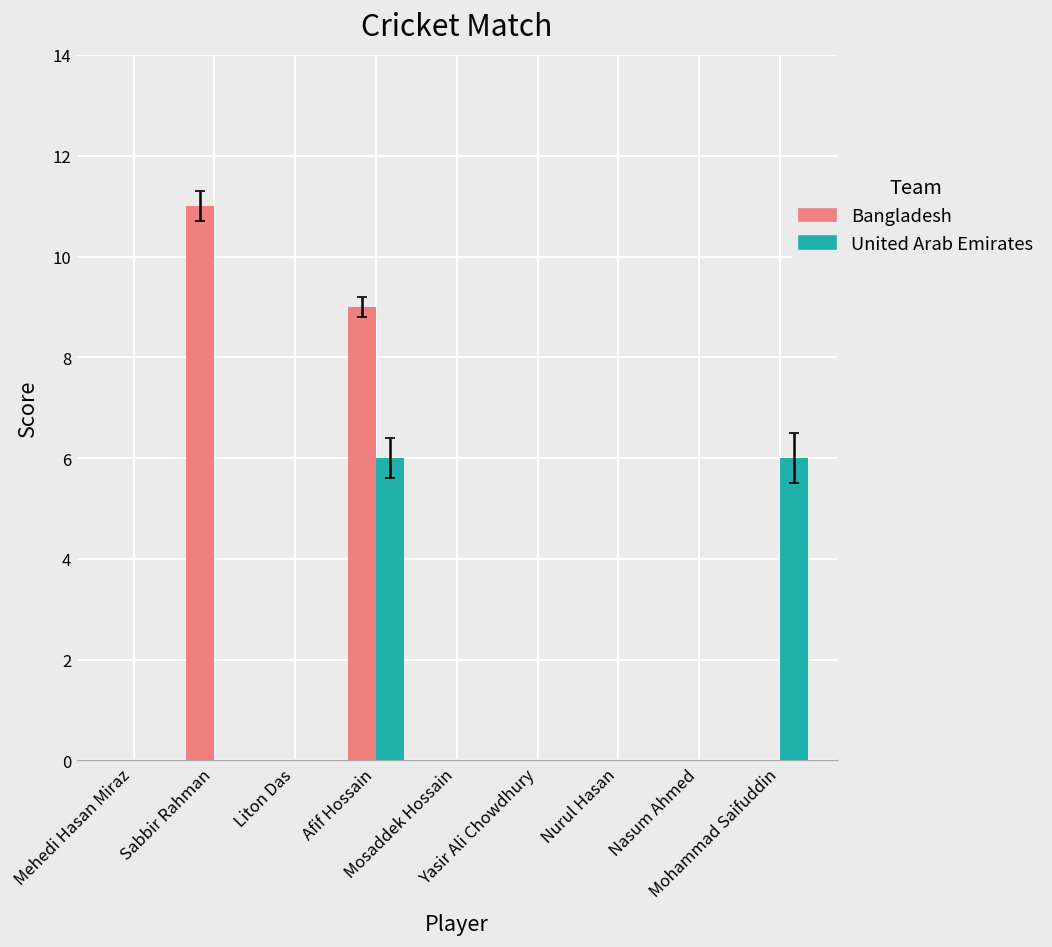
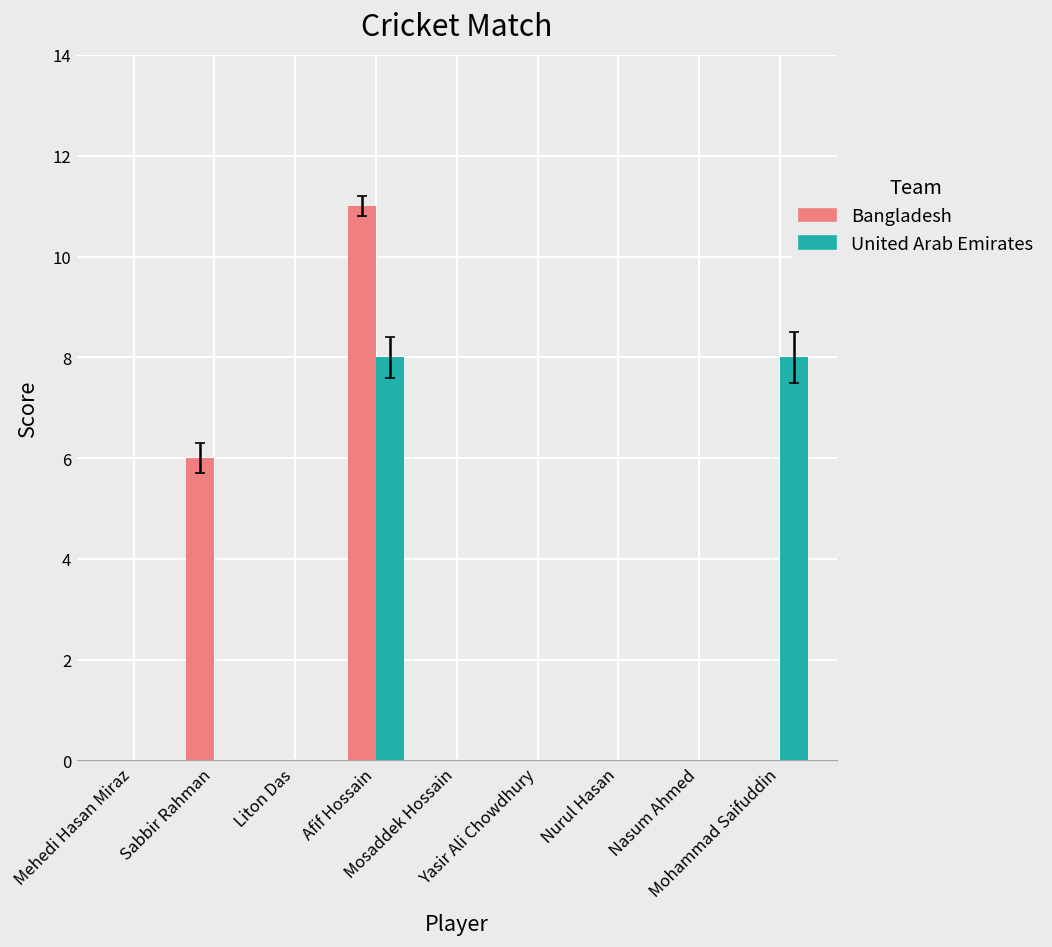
Bangladesh, Sabbir Rahman: 11 -> 6
Bangladesh, Afif Hossain: 9 -> 11
United Arab Emirates, Afif Hossain: 6 -> 8
United Arab Emirates, Mohammad Saifuddin: 6 -> 8
